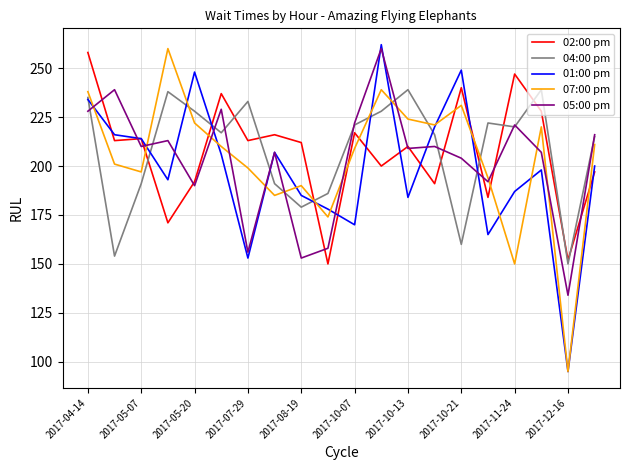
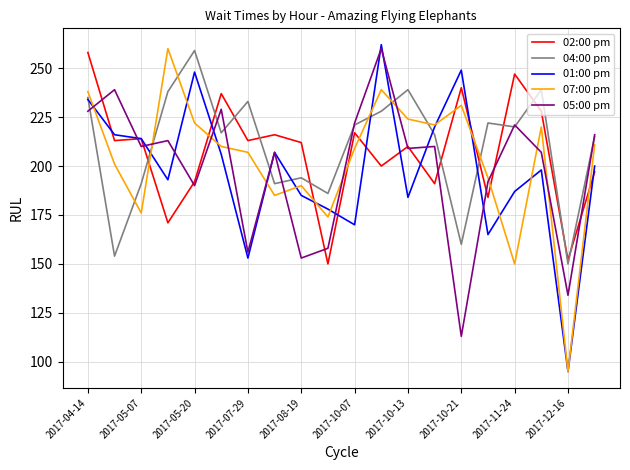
07:00 pm, 2017-05-07: 197 -> 176
04:00 pm, 2017-05-20: 228 -> 259
07:00 pm, 2017-07-29: 199 -> 207
04:00 pm, 2017-08-19: 179 -> 194
05:00 pm, 2017-10-21: 204 -> 113
